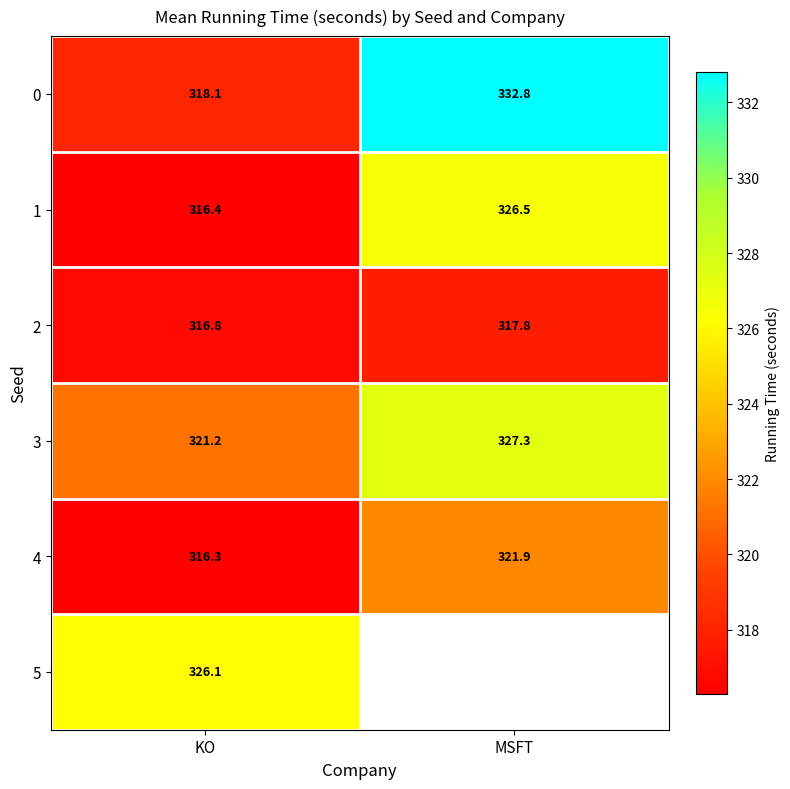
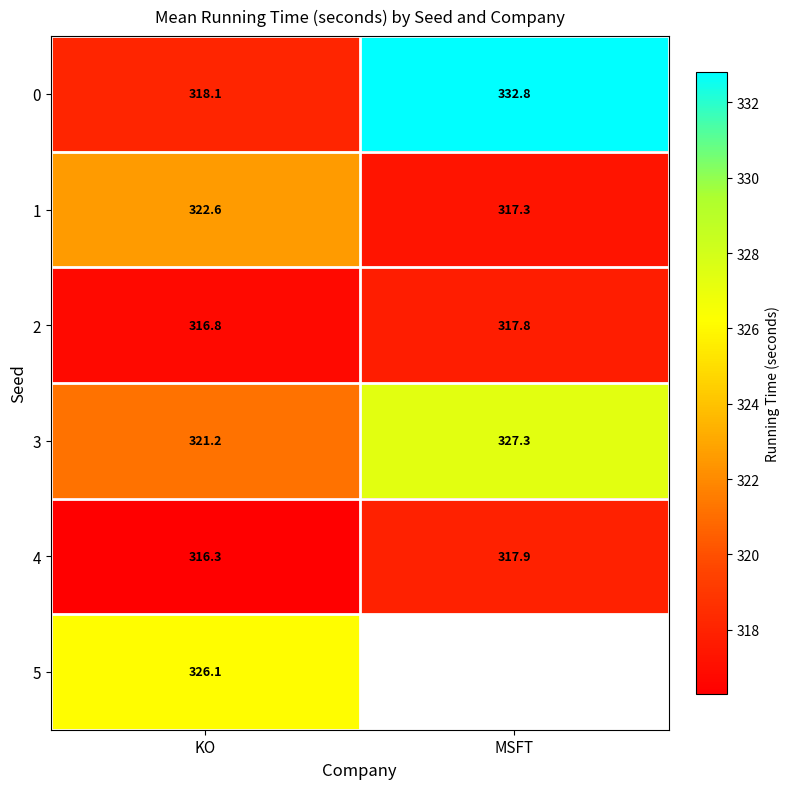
1, KO: 316.4 -> 322.6
1, MSFT: 326.5 -> 317.3
4, MSFT: 321.9 -> 317.9
